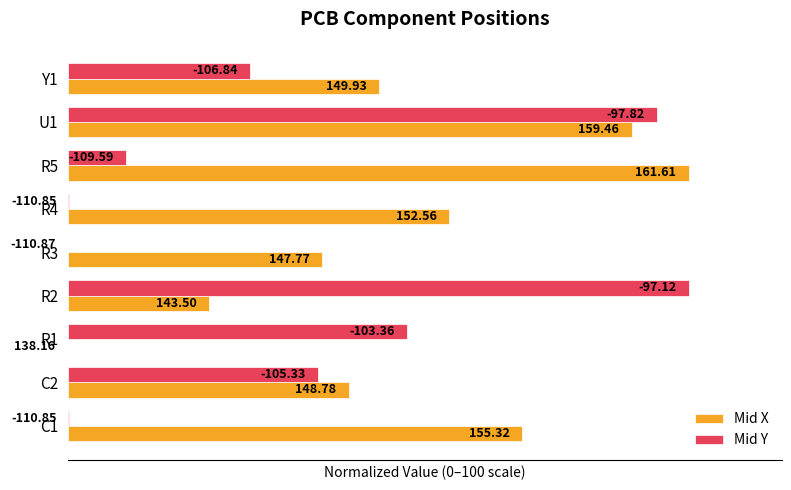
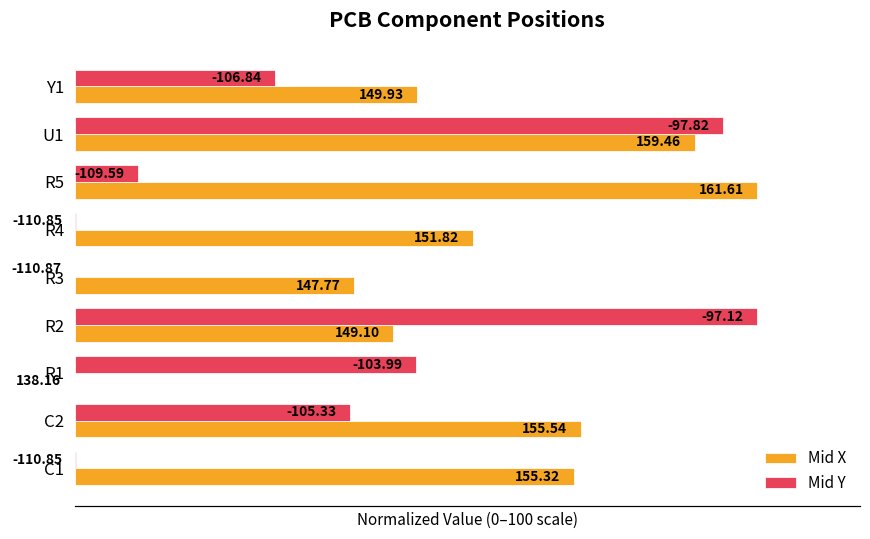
Mid X, R4: 152.56 -> 151.82
Mid X, R2: 143.50 -> 149.10
Mid Y, R1: -103.36 -> -103.99
Mid X, C2: 148.78 -> 155.54
